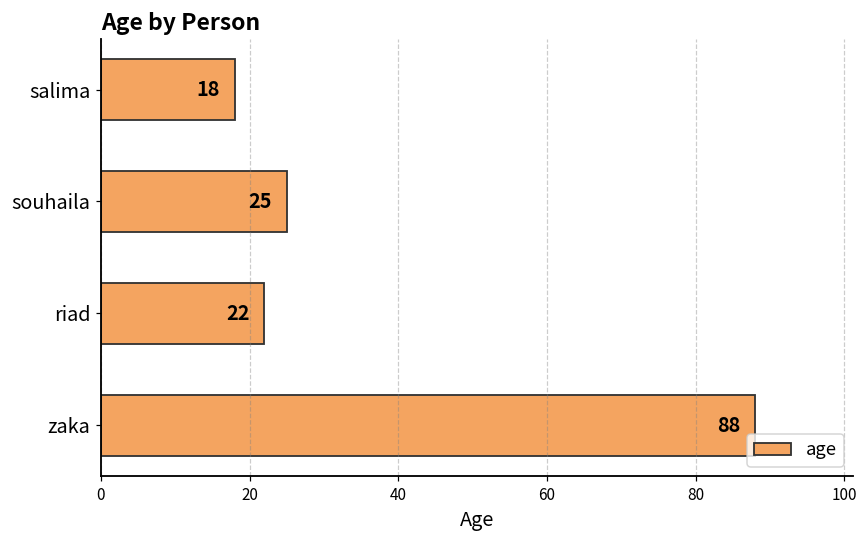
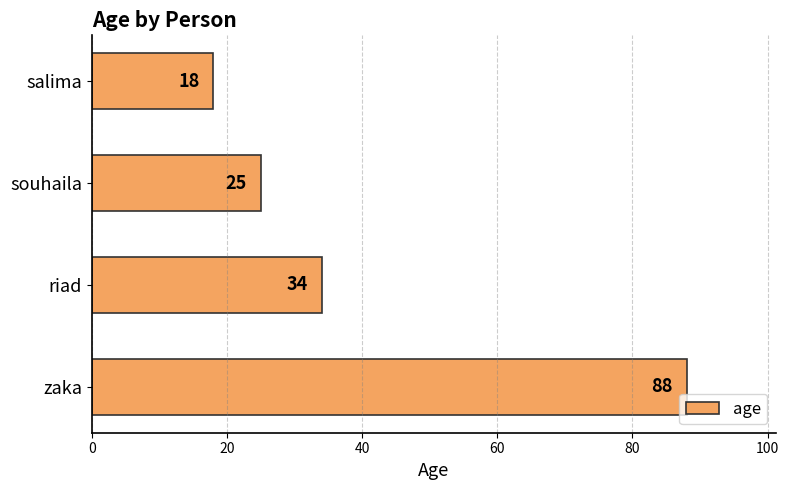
riad: 22 -> 34
